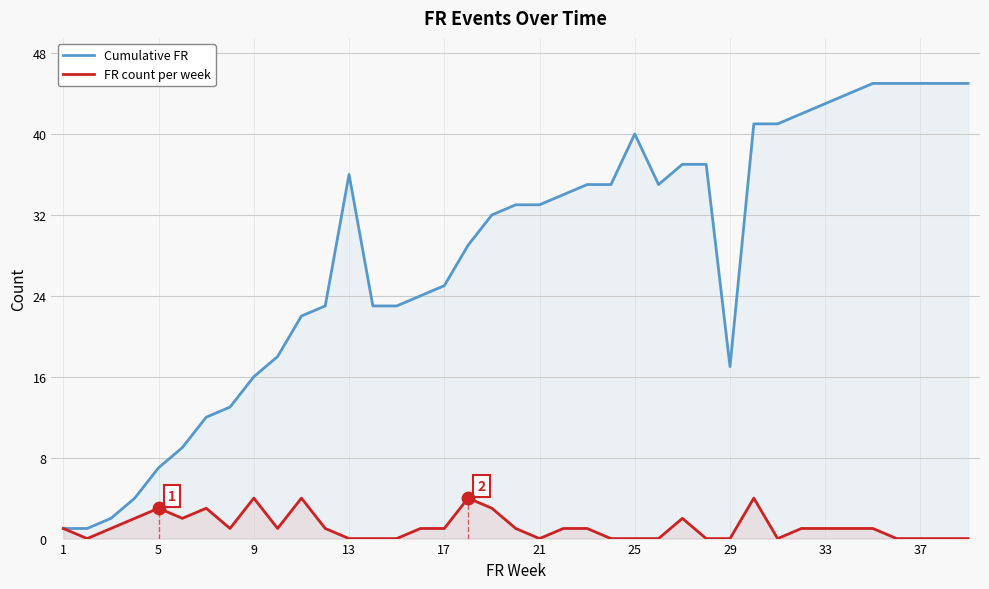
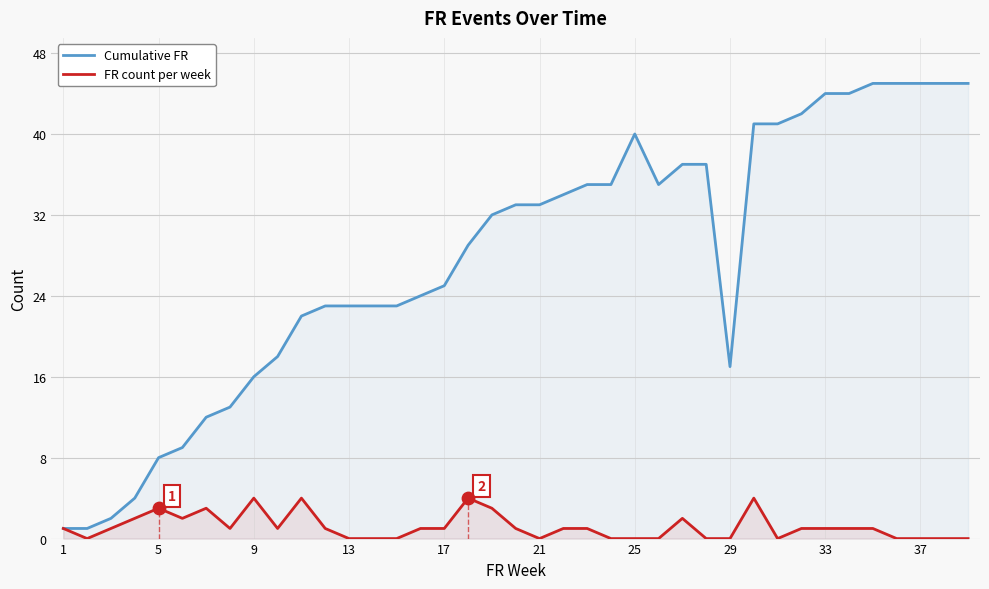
Cumulative FR, 5: 7 -> 8
Cumulative FR, 13: 36 -> 23
Cumulative FR, 33: 43 -> 44
